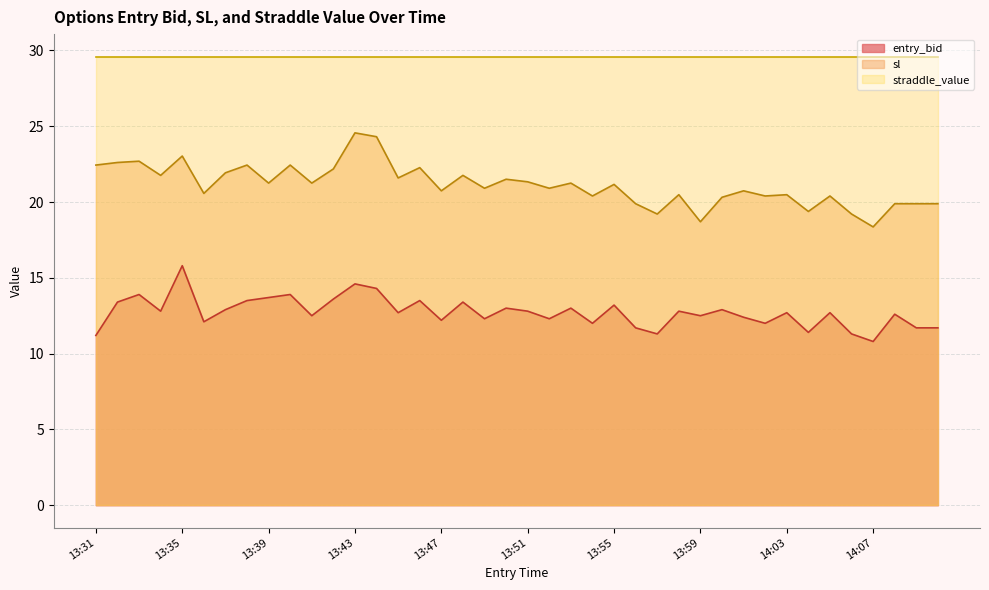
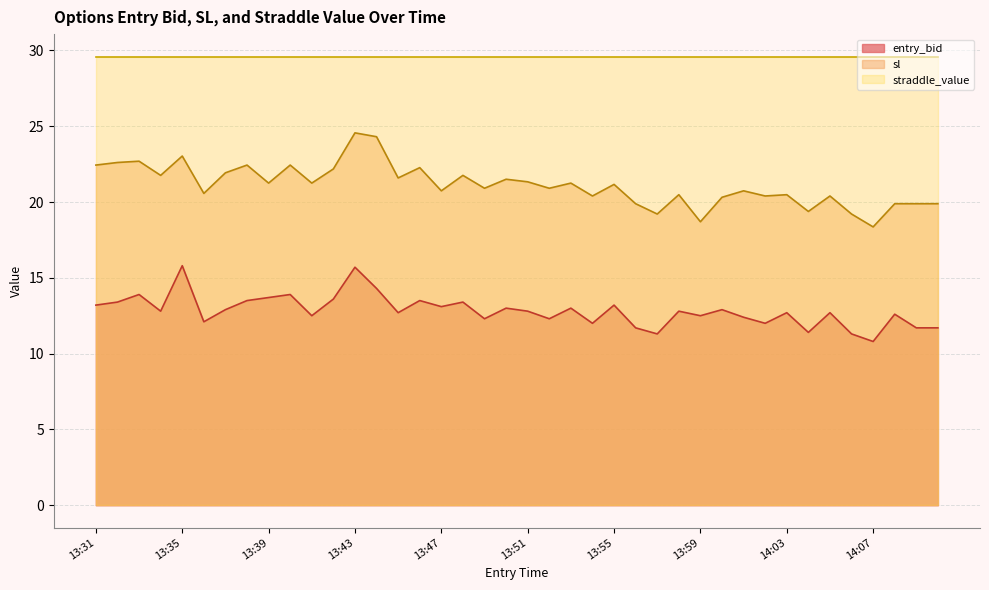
entry_bid, 13:31: 11.2 -> 13.2
entry_bid, 13:43: 14.6 -> 15.7
entry_bid, 13:47: 12.2 -> 13.1
